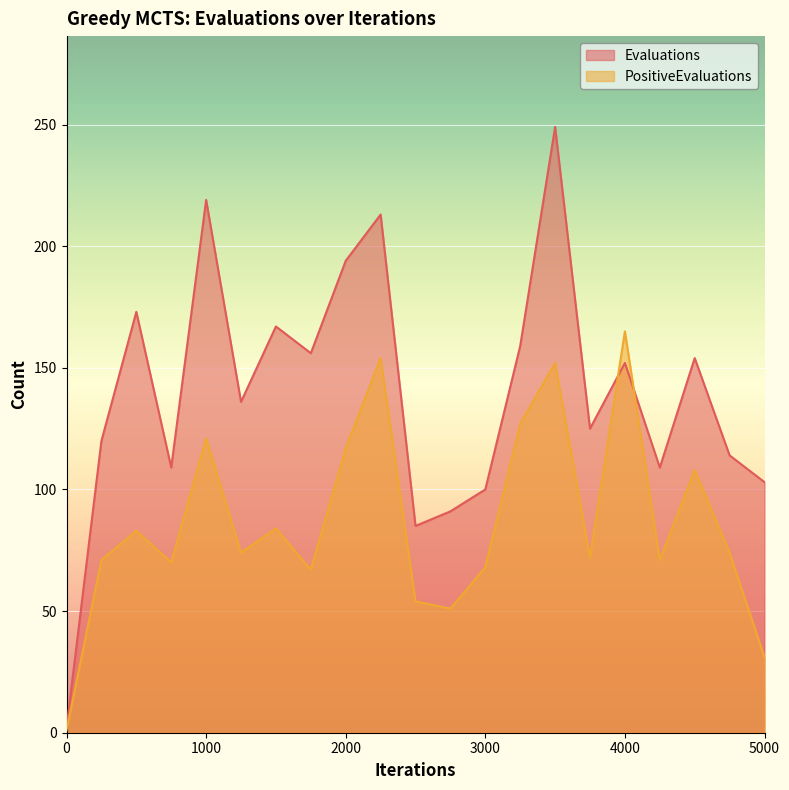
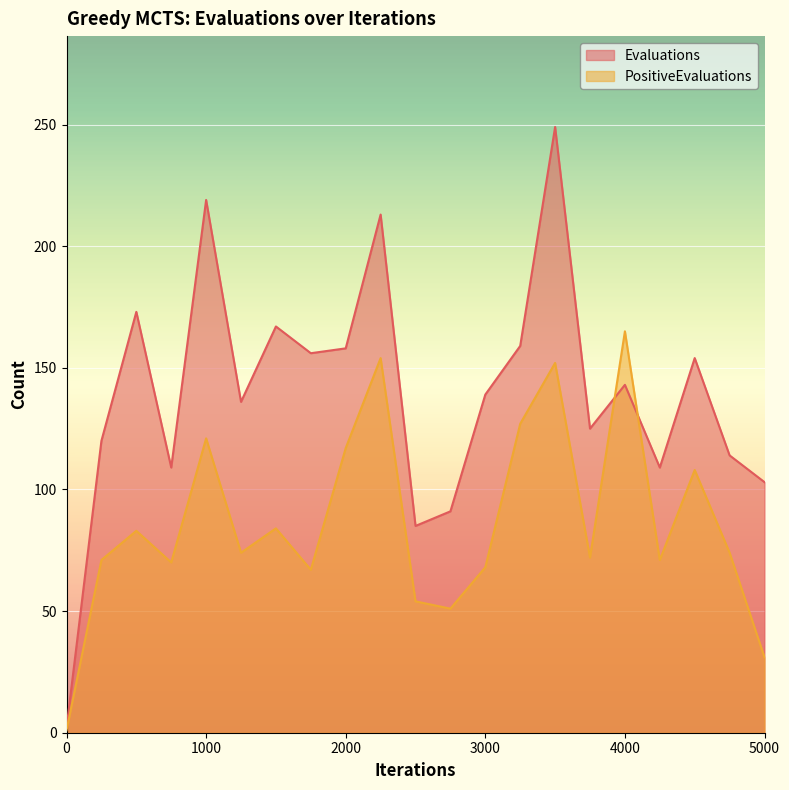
Evaluations, 2000: 194 -> 158
Evaluations, 3000: 100 -> 139
Evaluations, 4000: 152 -> 143
